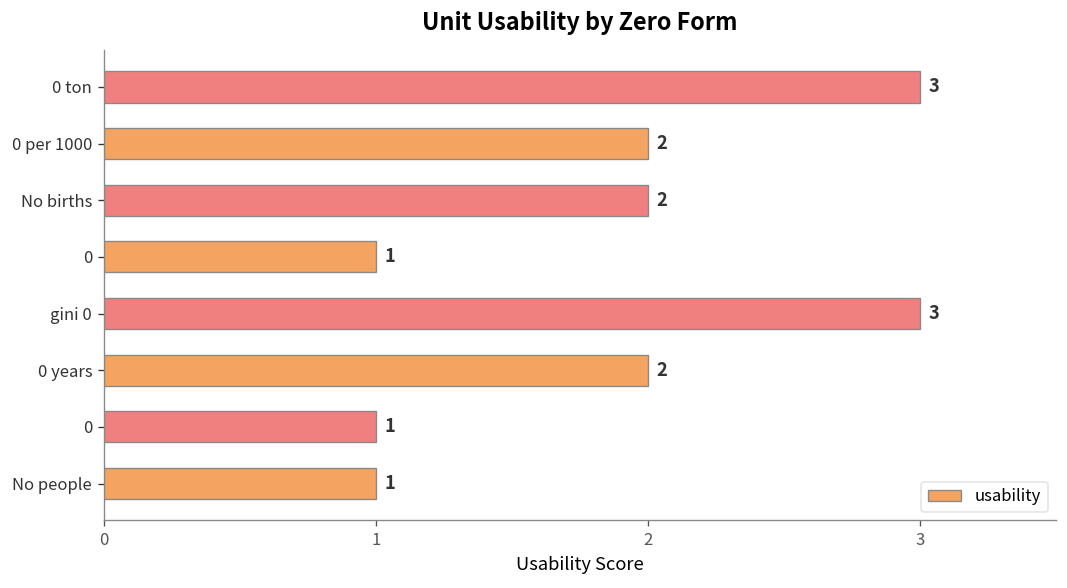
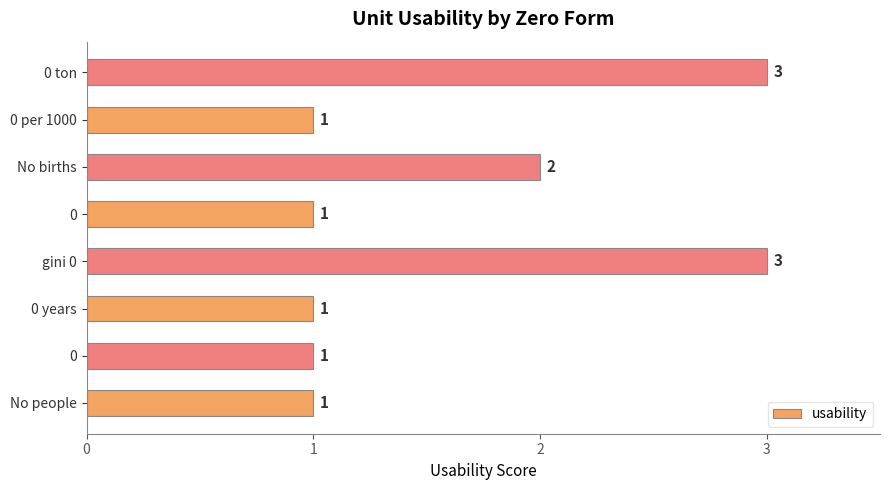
0 per 1000: 2 -> 1
0 years: 2 -> 1
